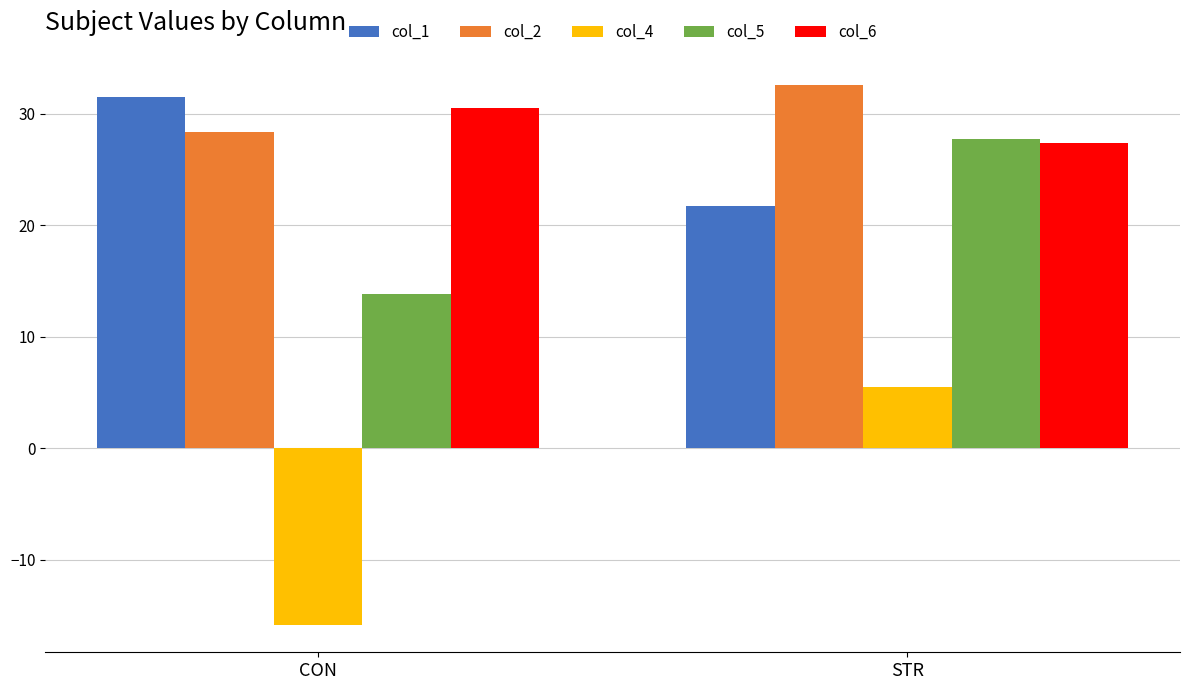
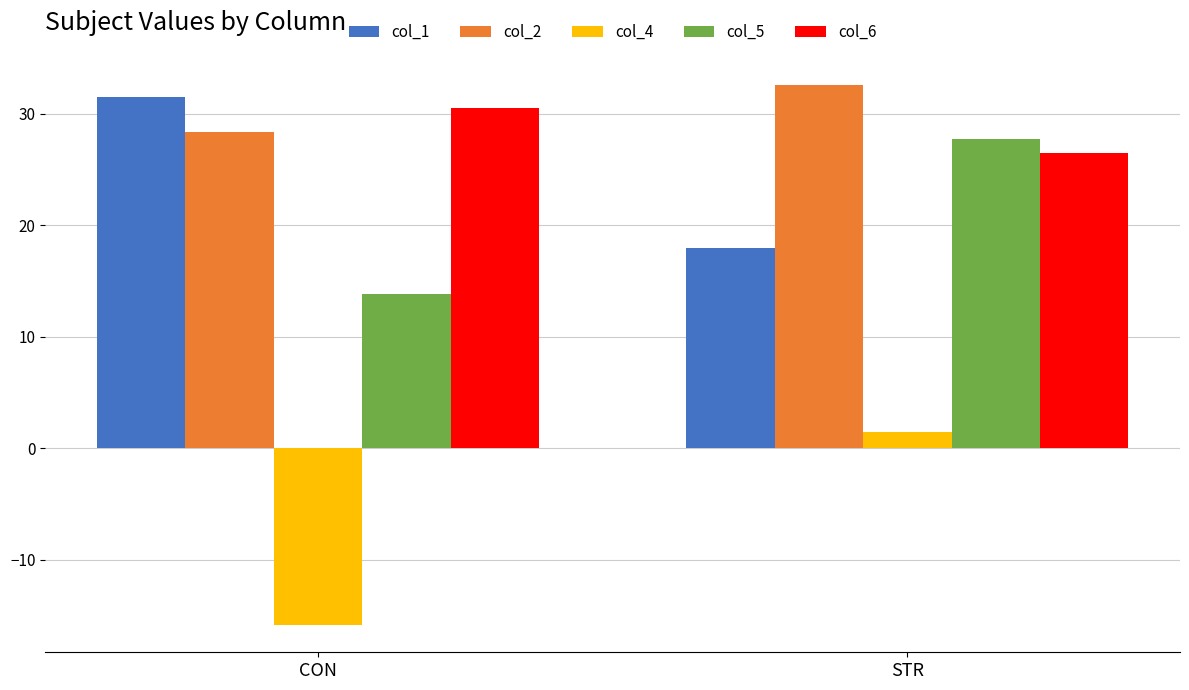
col_1, STR: 21.7 -> 17.9
col_4, STR: 5.5 -> 1.4
col_6, STR: 27.4 -> 26.4
